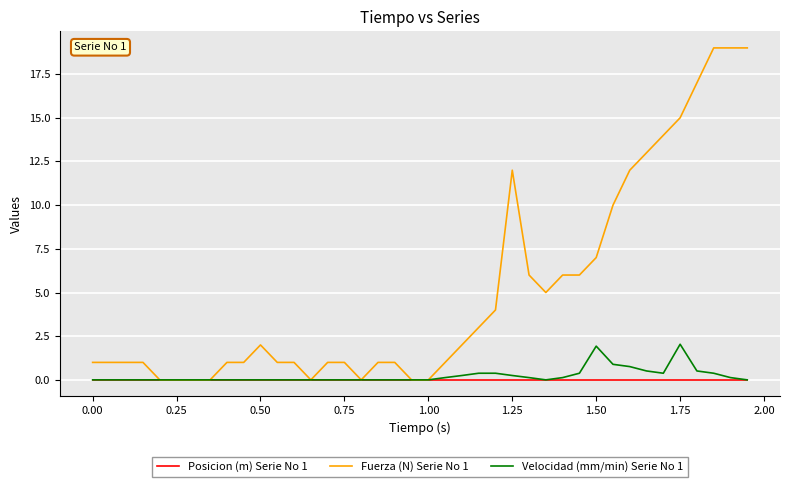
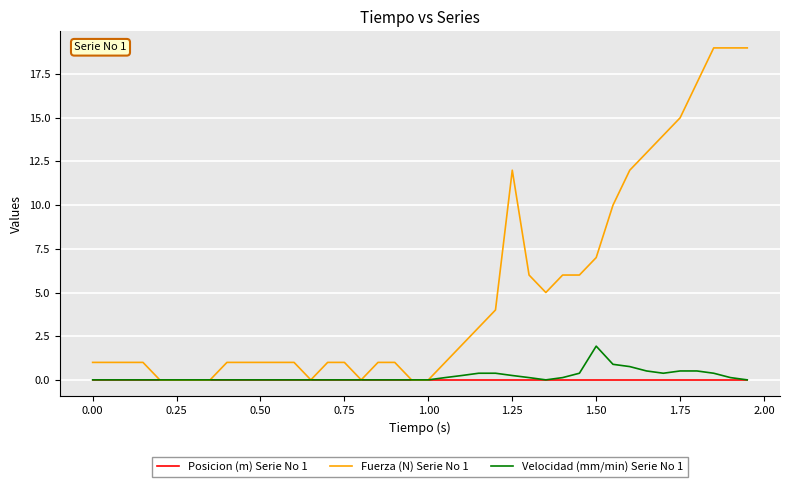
Fuerza (N) Serie No 1, 0.50: 2 -> 1
Velocidad (mm/min) Serie No 1, 1.75: 2.0 -> 0.5
